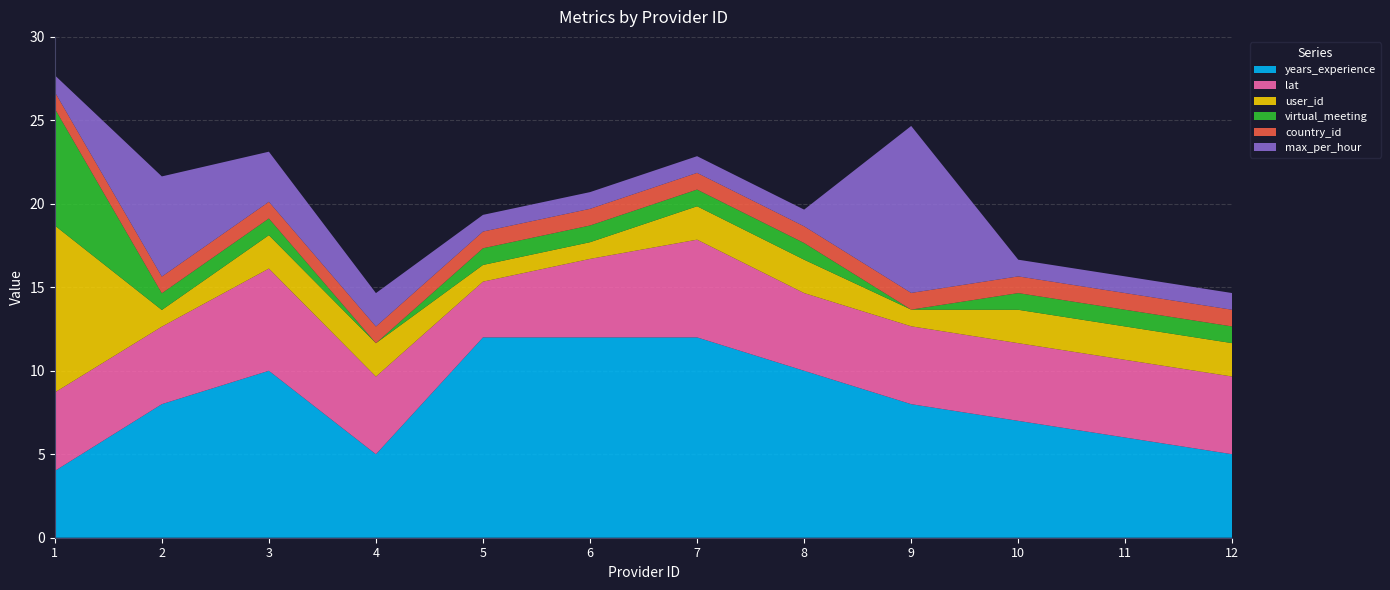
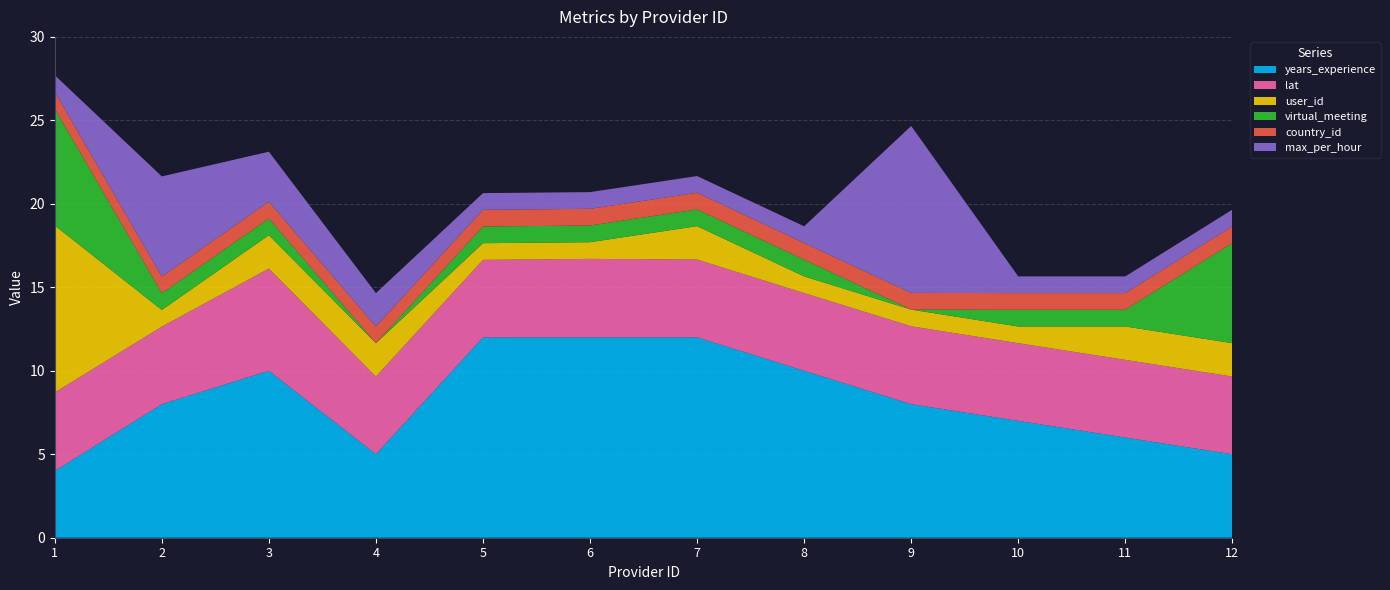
lat, 5: 3.3 -> 4.6
lat, 7: 5.9 -> 4.7
user_id, 8: 2 -> 1
user_id, 10: 2 -> 1
virtual_meeting, 12: 1 -> 6
